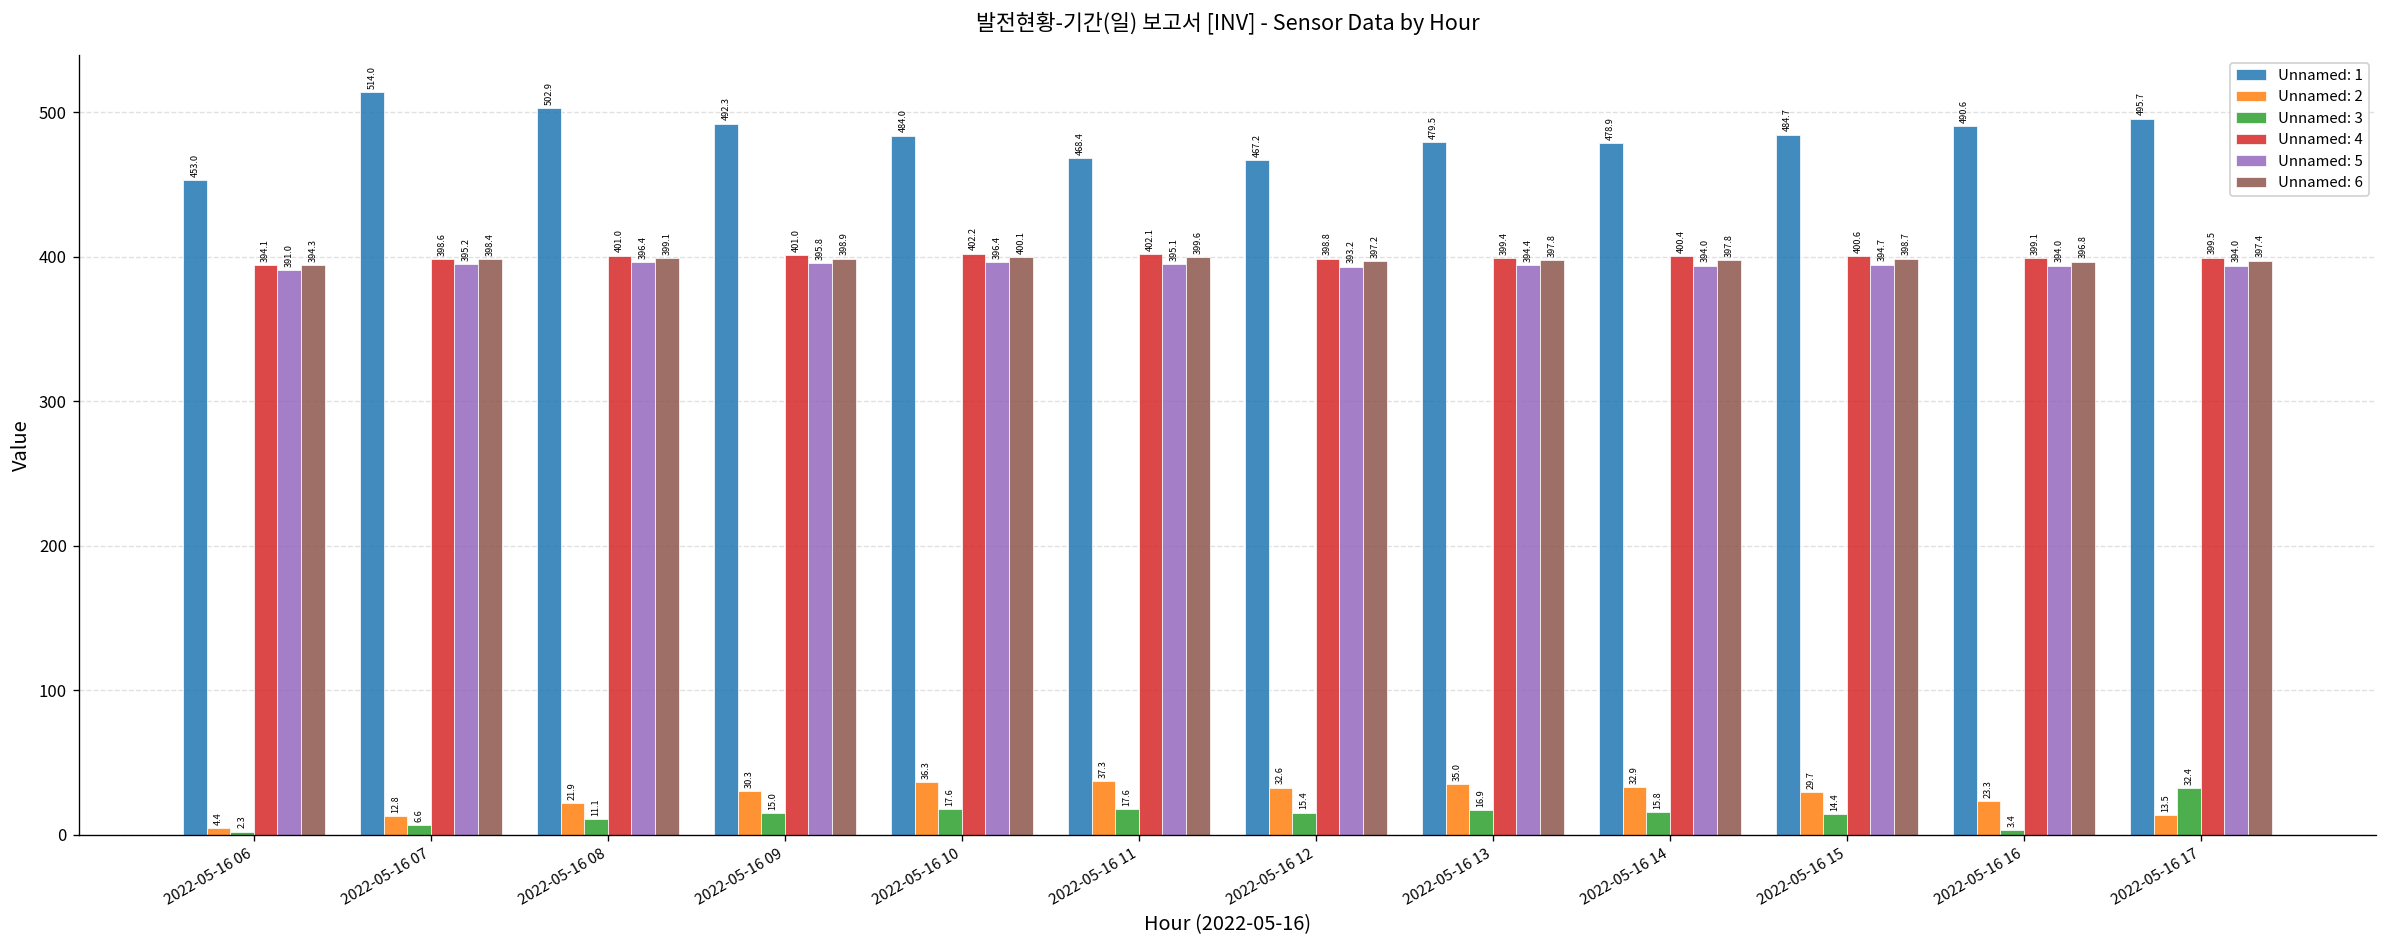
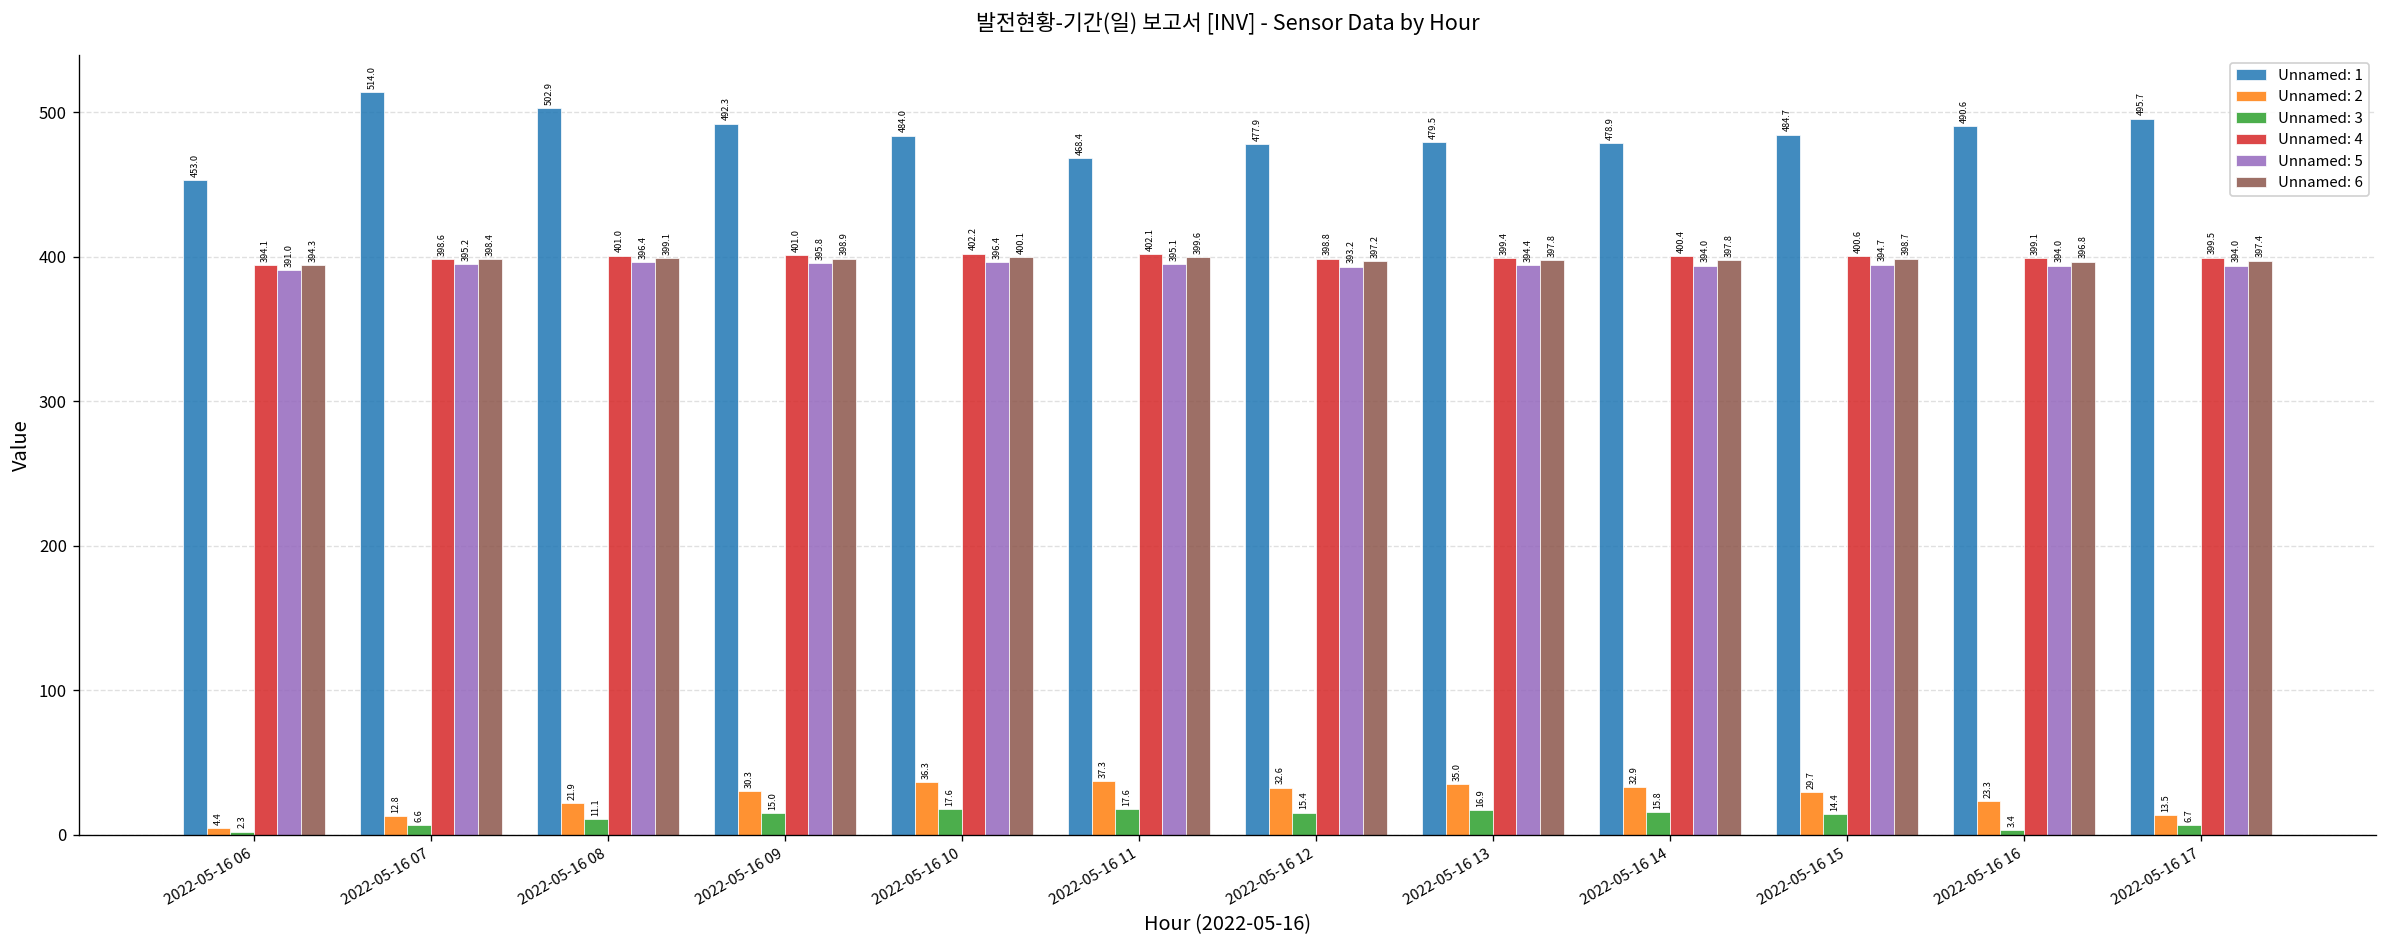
Unnamed: 1, 2022-05-16 12: 467.2 -> 477.9
Unnamed: 3, 2022-05-16 17: 32.4 -> 6.7
